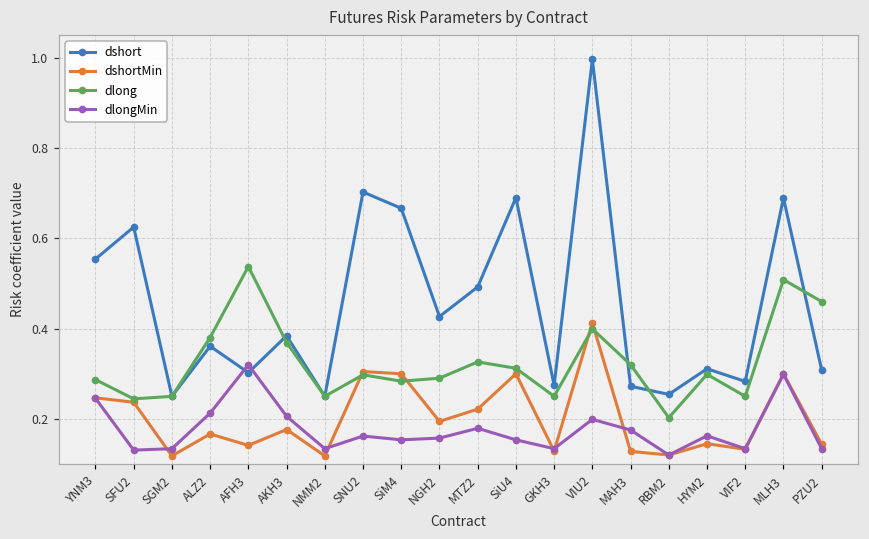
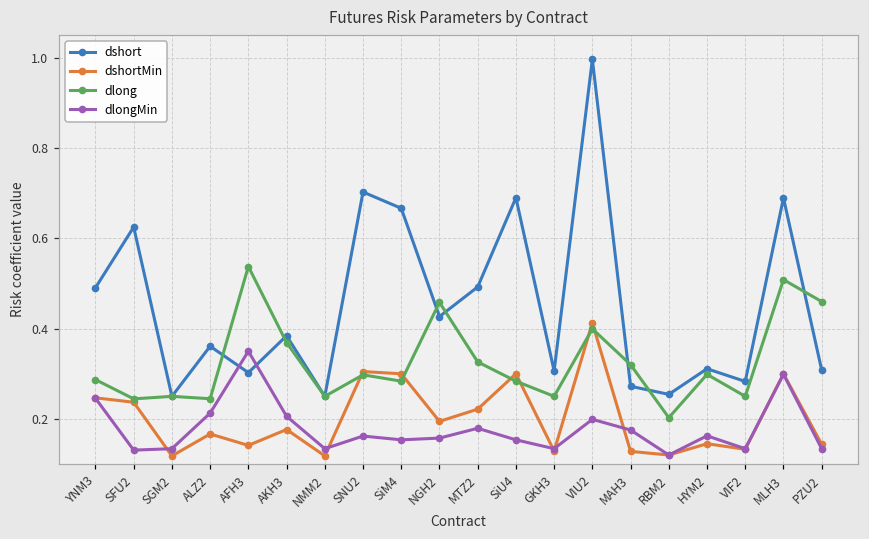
dshort, YNM3: 0.55 -> 0.49
dlong, ALZ2: 0.38 -> 0.24
dlongMin, AFH3: 0.32 -> 0.35
dlong, NGH2: 0.29 -> 0.46
dlong, SiU4: 0.31 -> 0.28
dshort, GKH3: 0.27 -> 0.31
